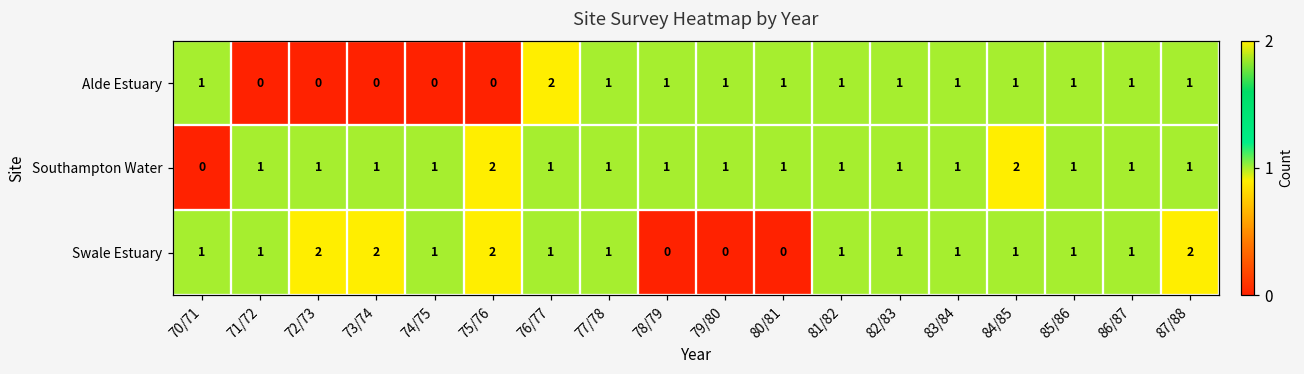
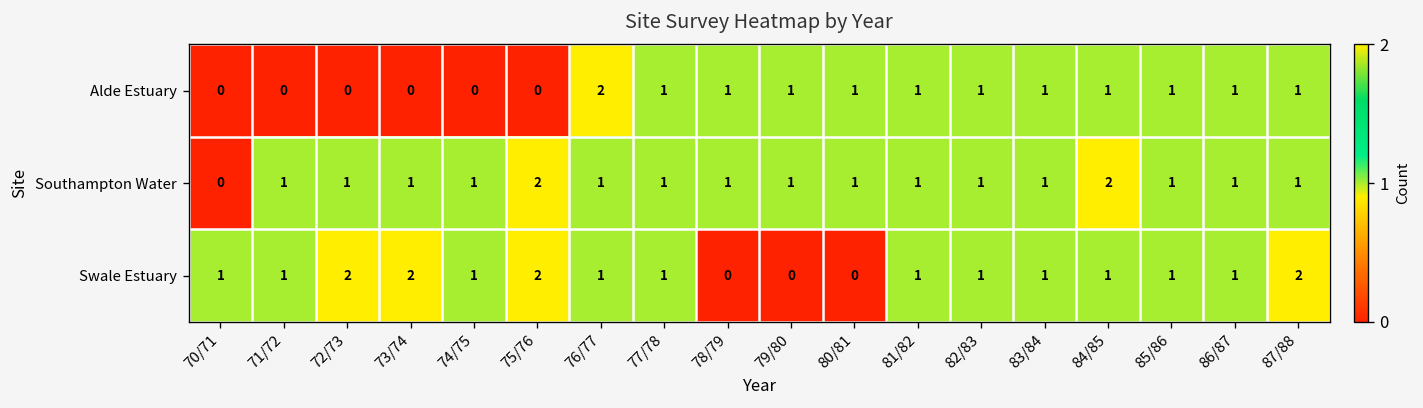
Alde Estuary, 70/71: 1 -> 0
